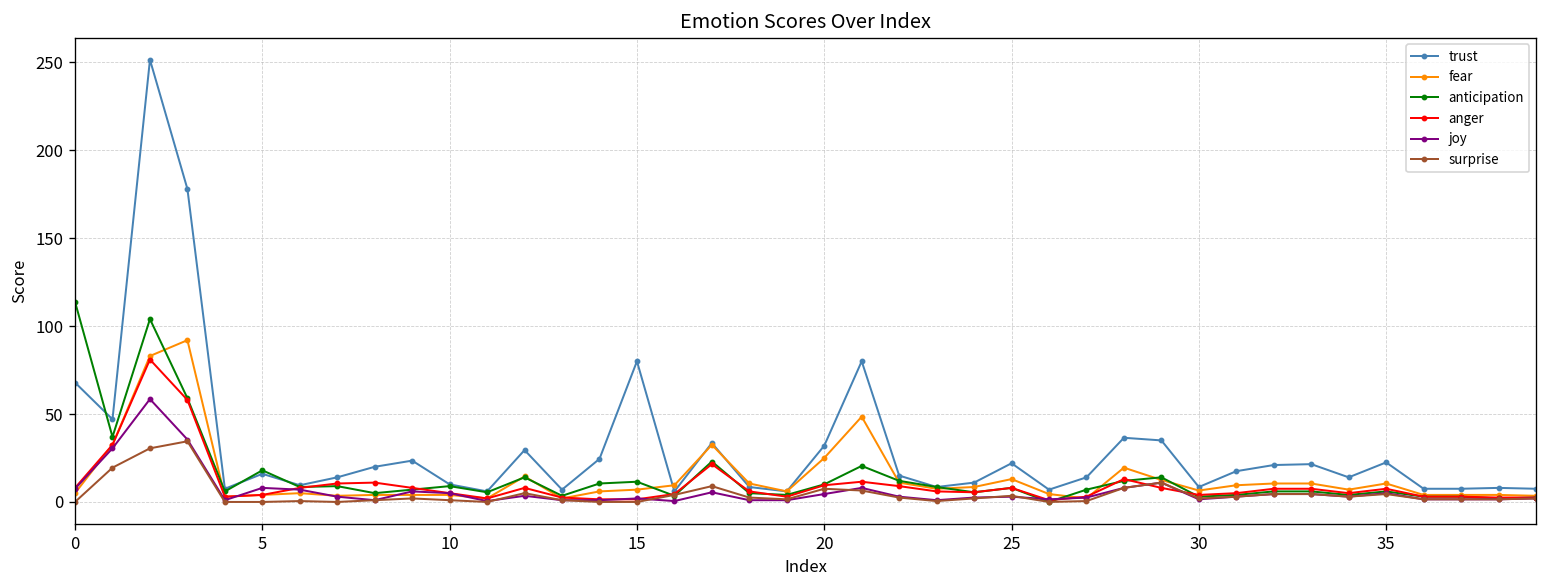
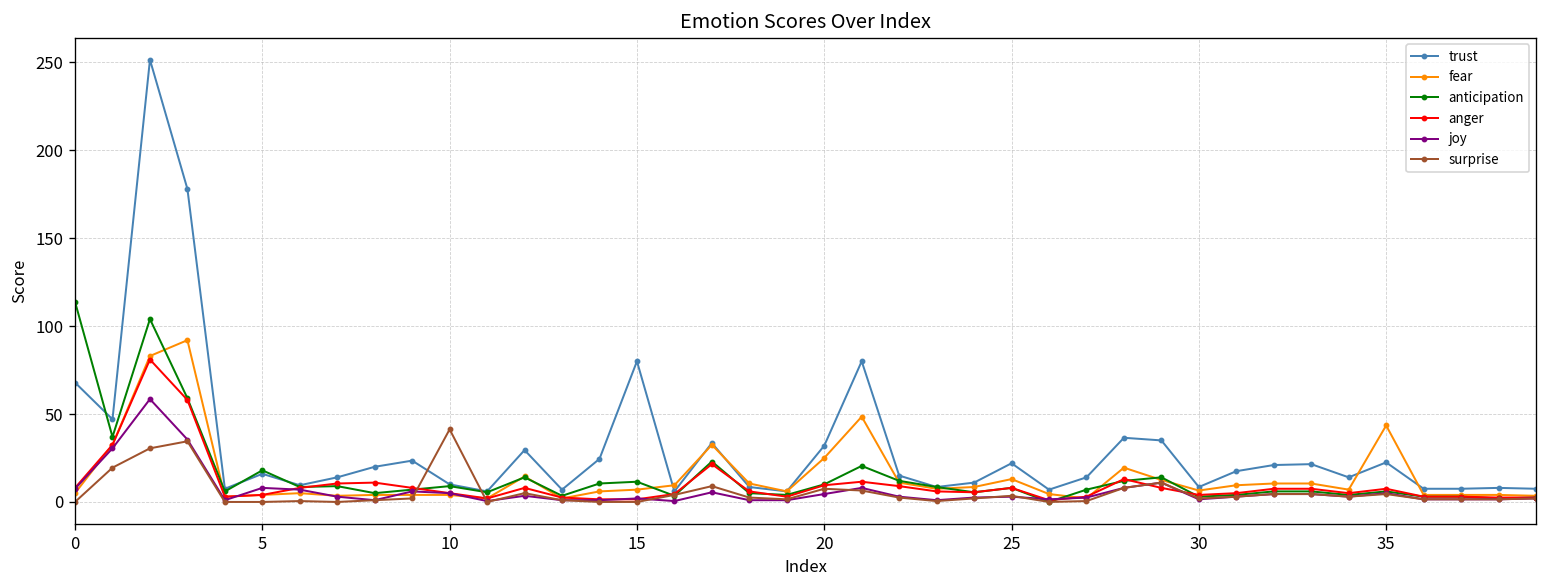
surprise, 10: 1 -> 41
fear, 35: 11 -> 44
